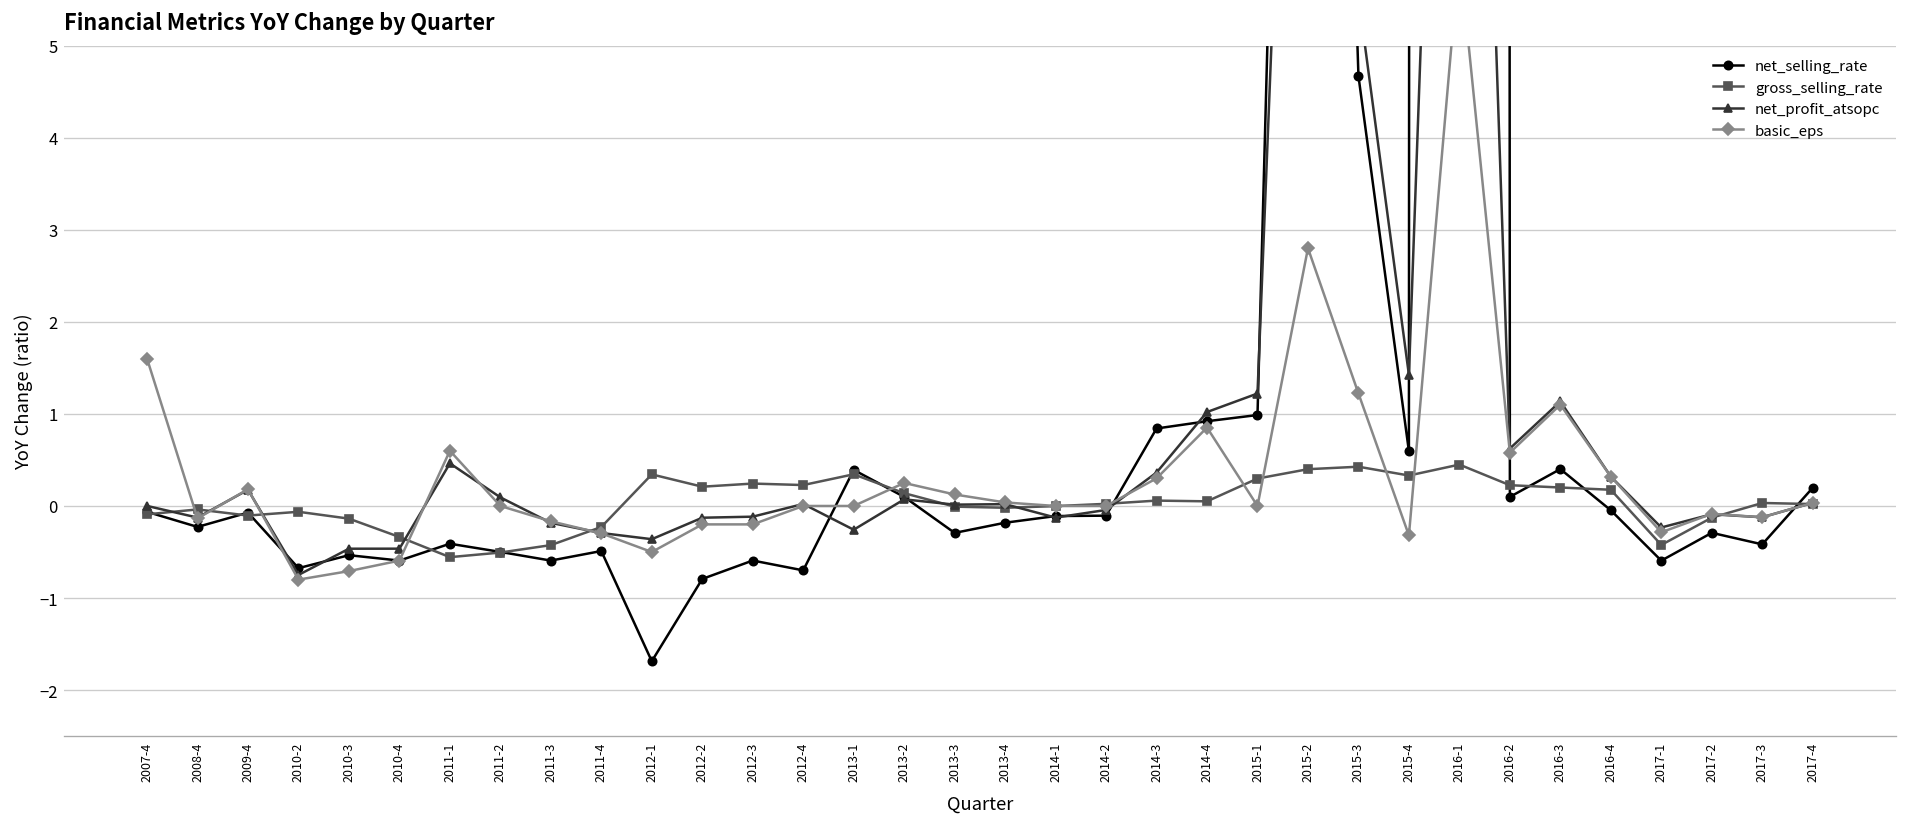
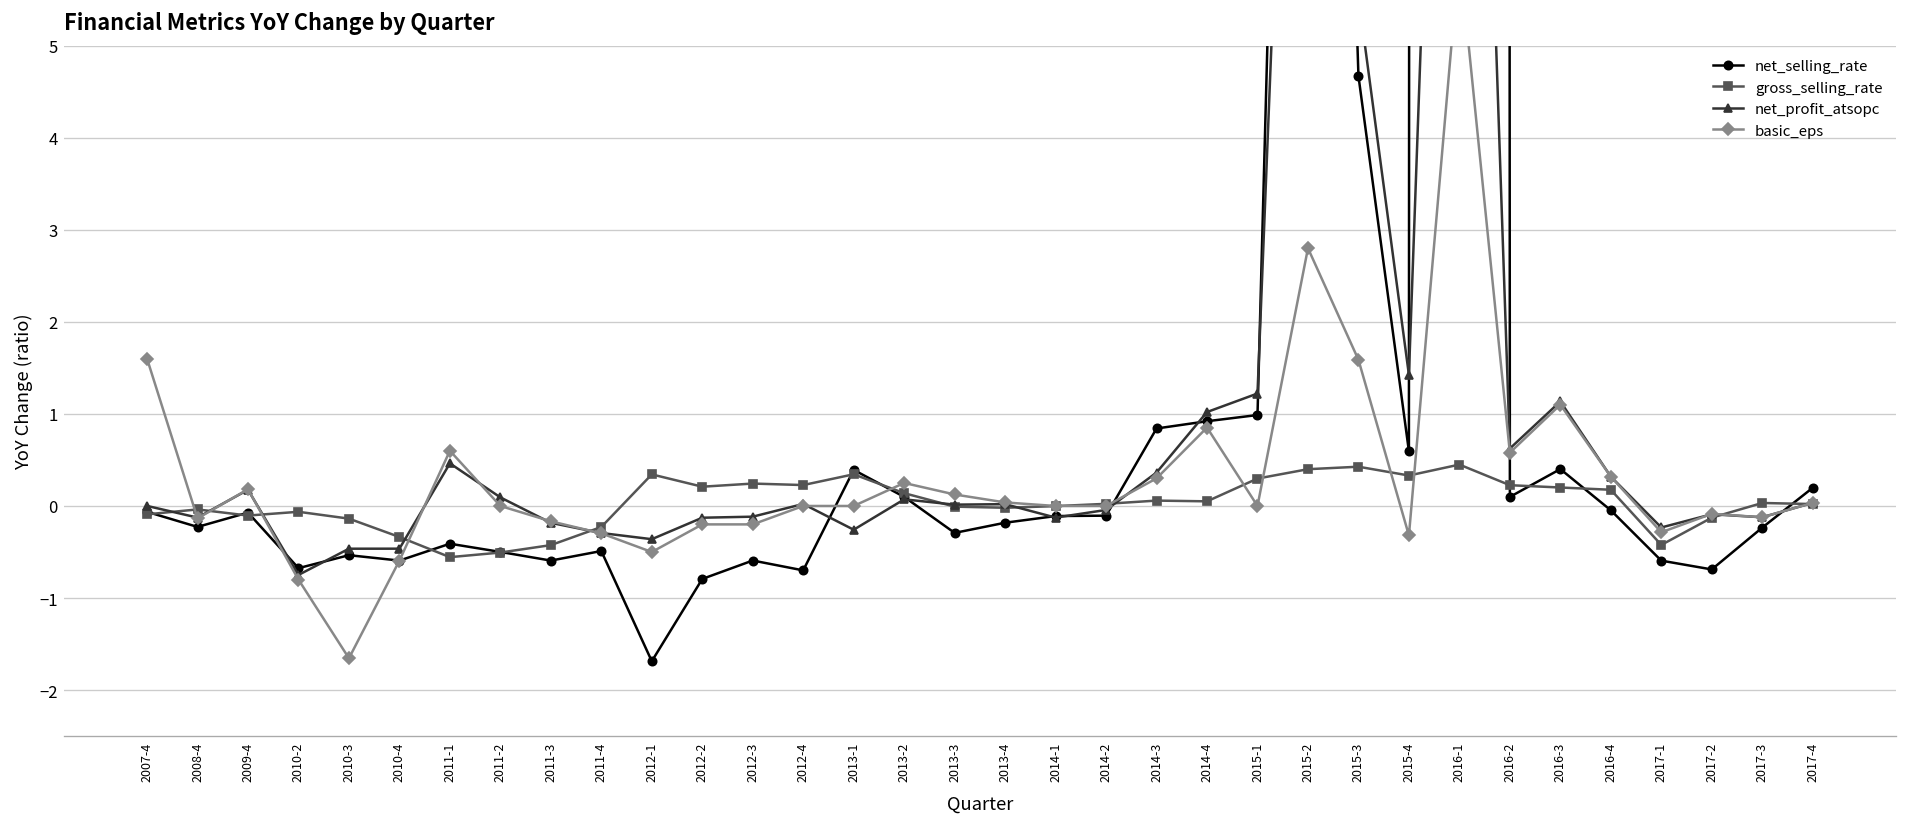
basic_eps, 2010-3: -0.7 -> -1.7
basic_eps, 2015-3: 1.2 -> 1.6
net_selling_rate, 2017-2: -0.3 -> -0.7
net_selling_rate, 2017-3: -0.4 -> -0.2
